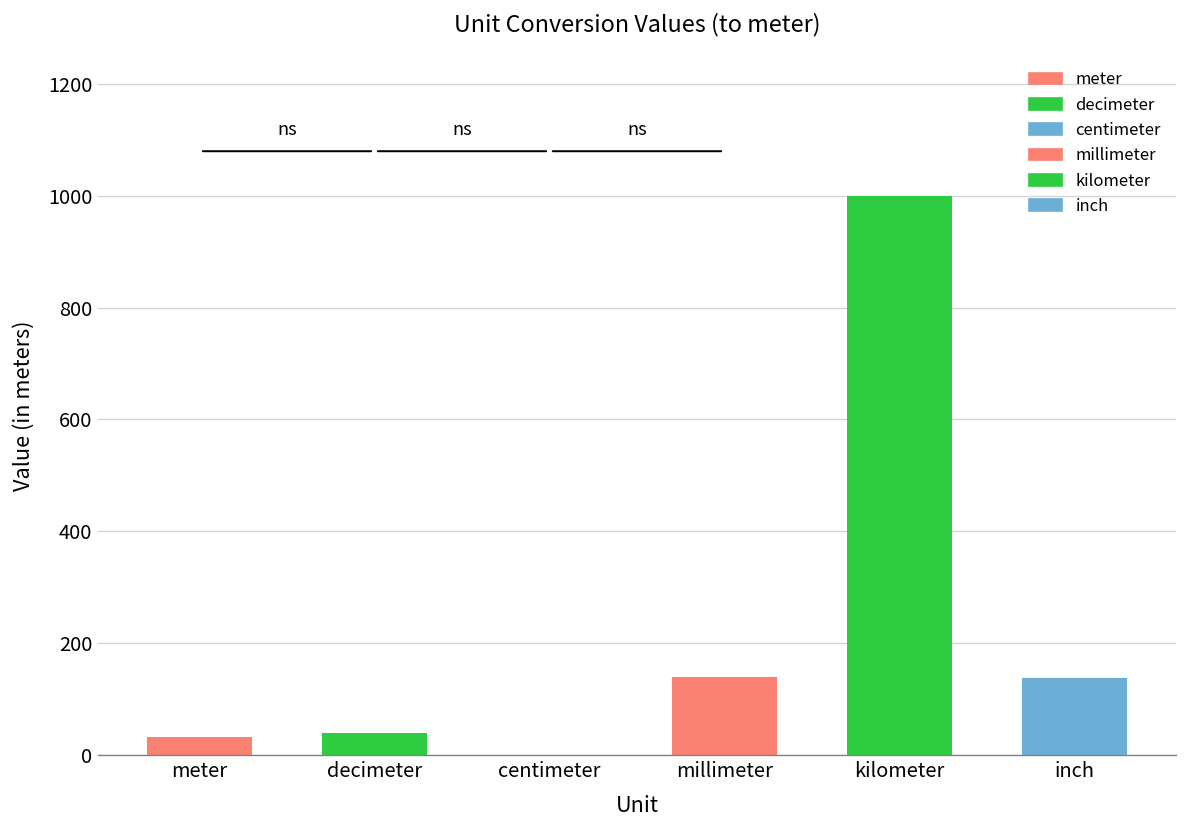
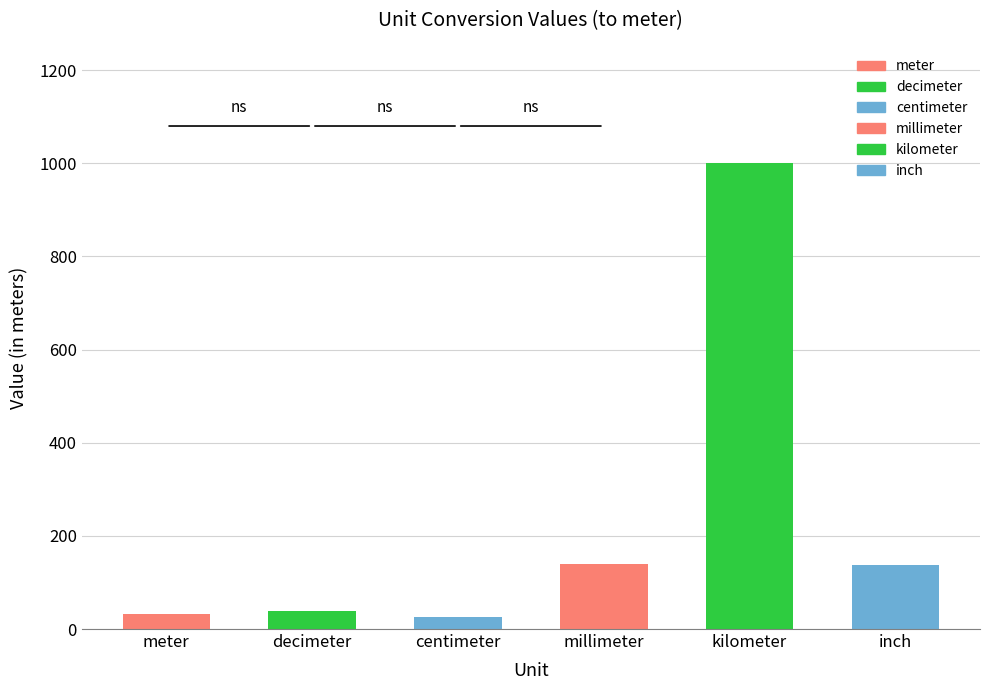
centimeter: 0 -> 30
